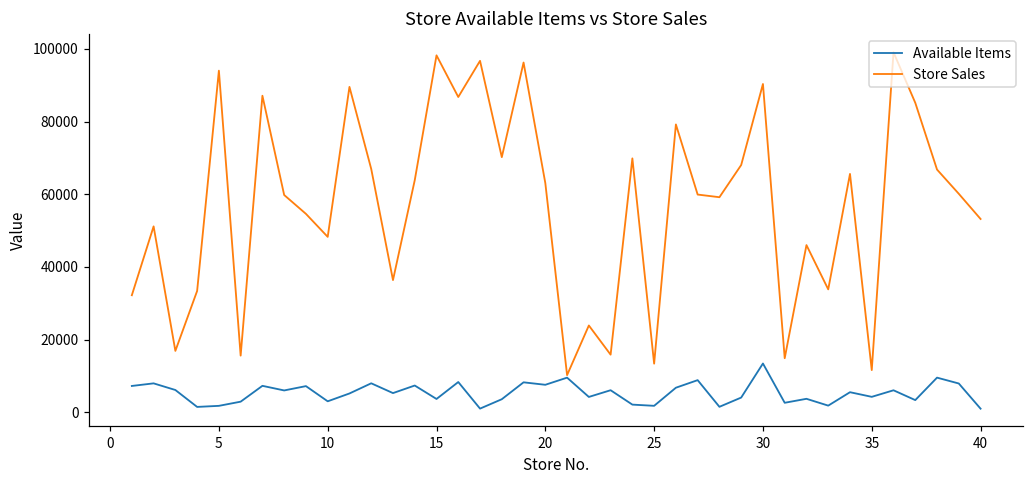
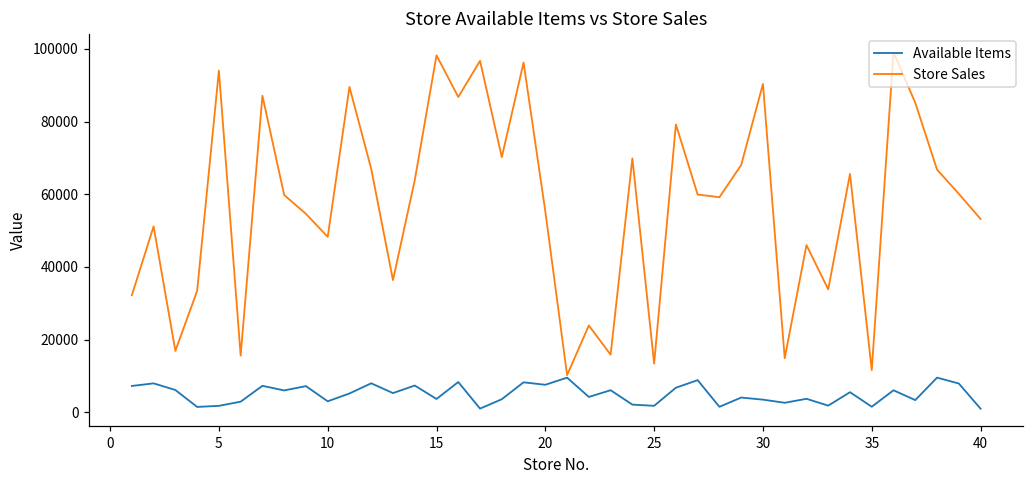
Store Sales, 20: 63000 -> 55000
Available Items, 30: 13000 -> 4000
Available Items, 35: 4000 -> 2000
